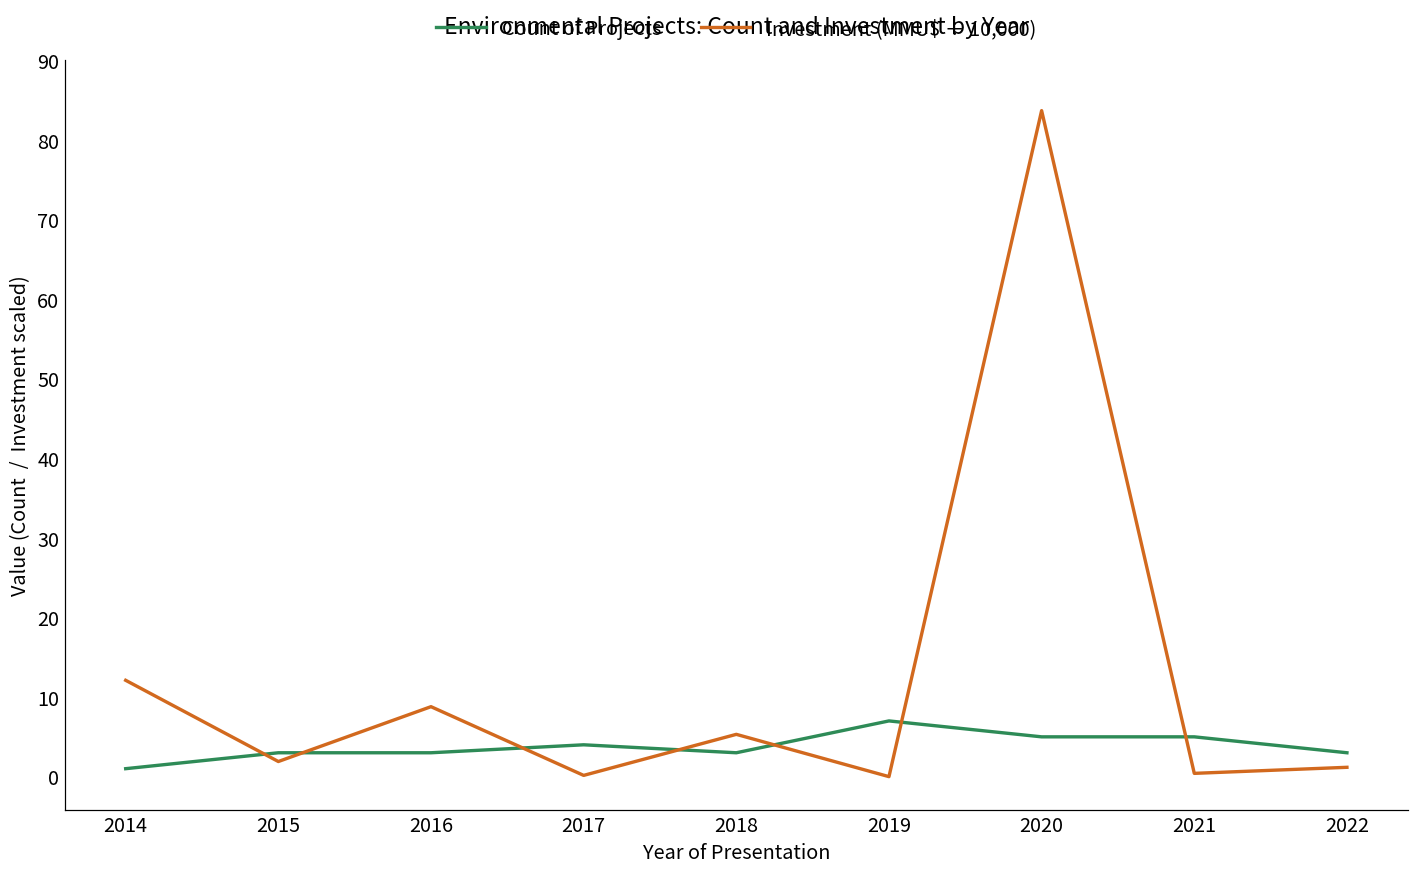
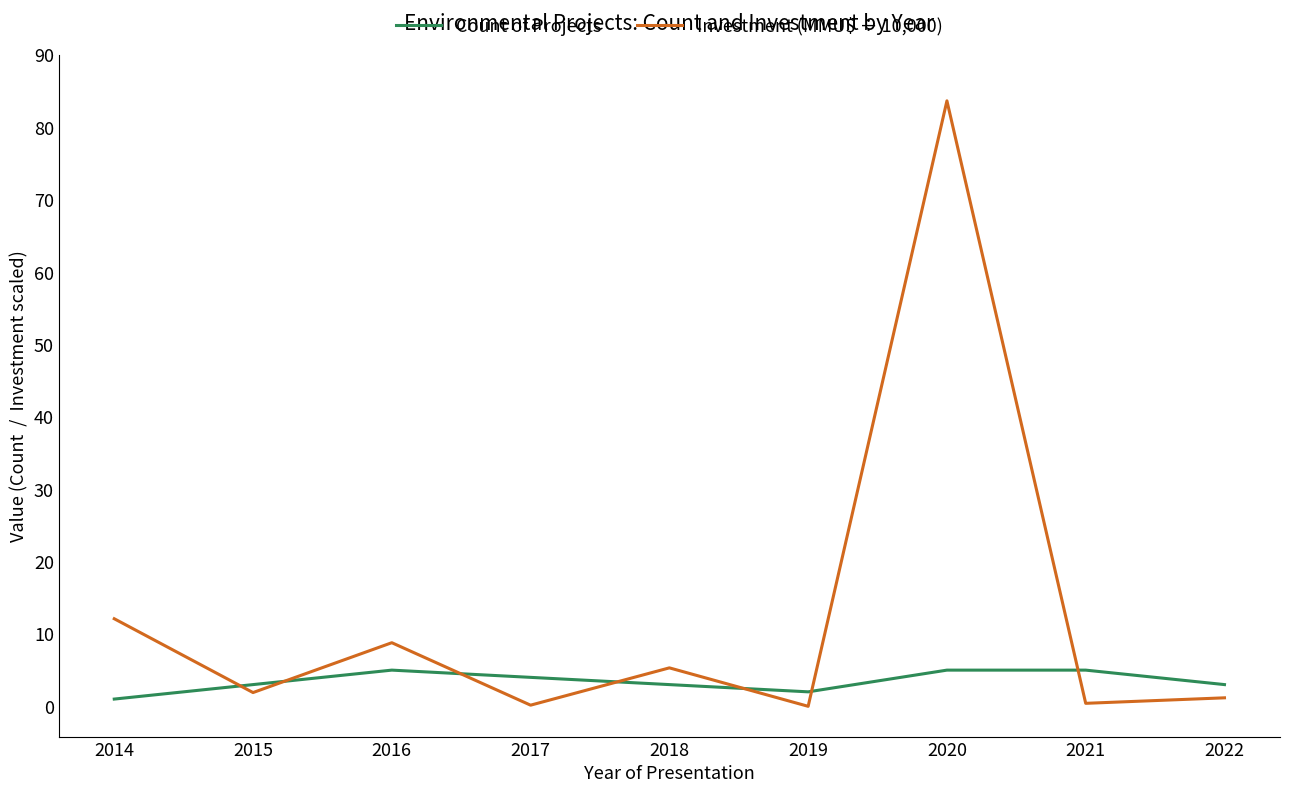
Count of Projects, 2016: 3 -> 5
Count of Projects, 2019: 7 -> 2
